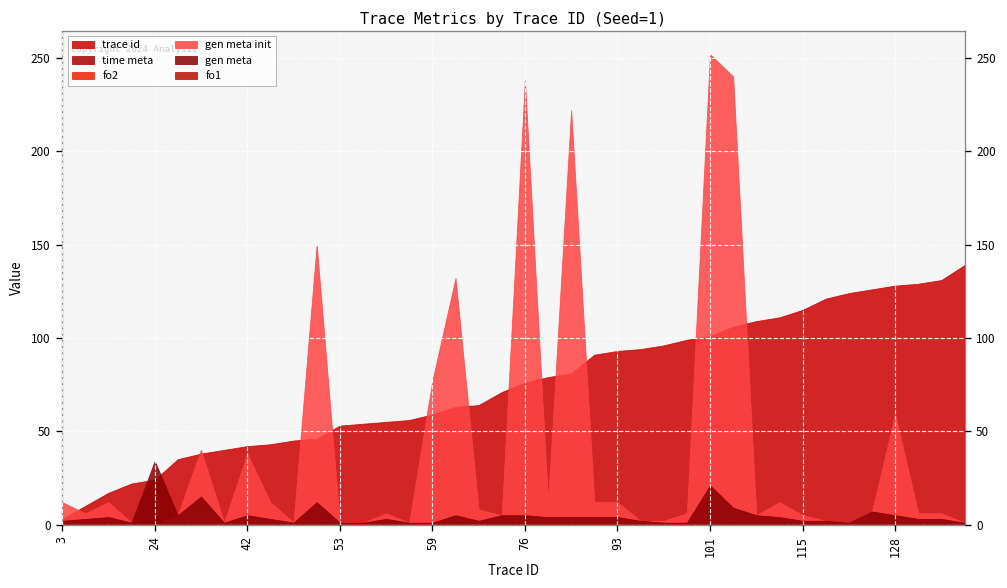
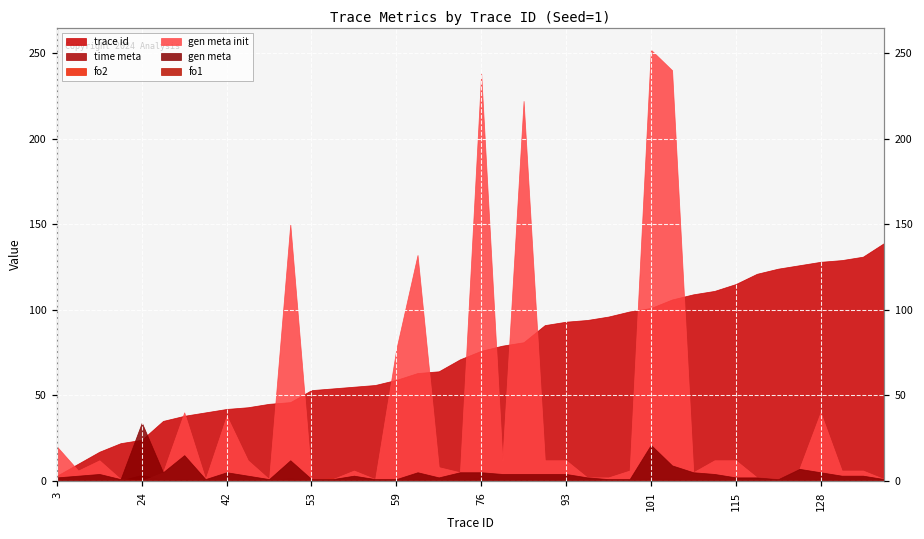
gen meta init, 3: 12 -> 20
gen meta init, 115: 5 -> 12
gen meta init, 128: 59 -> 40
